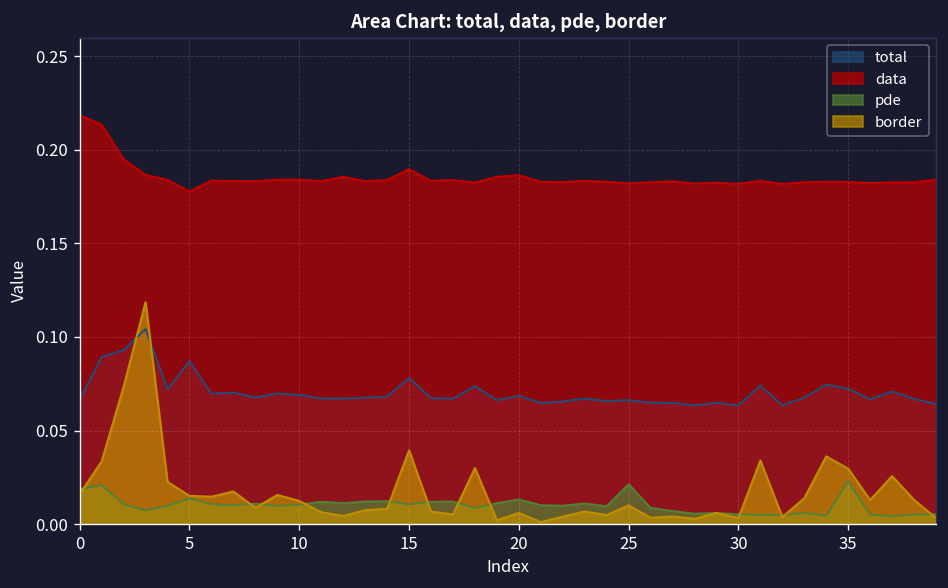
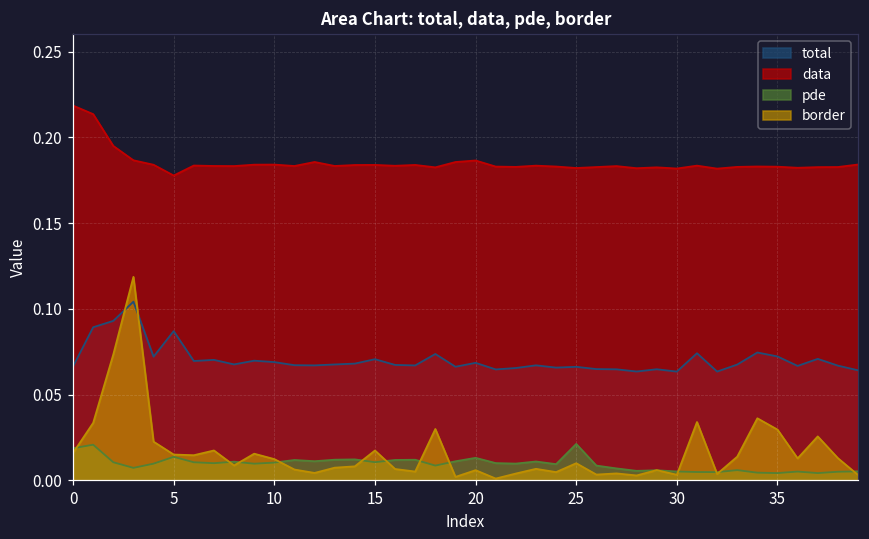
total, 15: 0.078 -> 0.071
data, 15: 0.190 -> 0.184
border, 15: 0.039 -> 0.017
pde, 35: 0.023 -> 0.004
